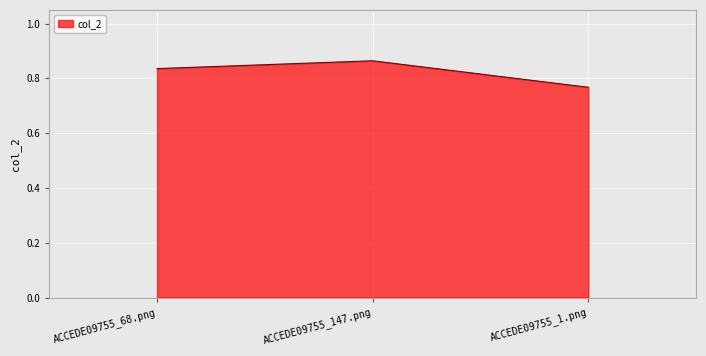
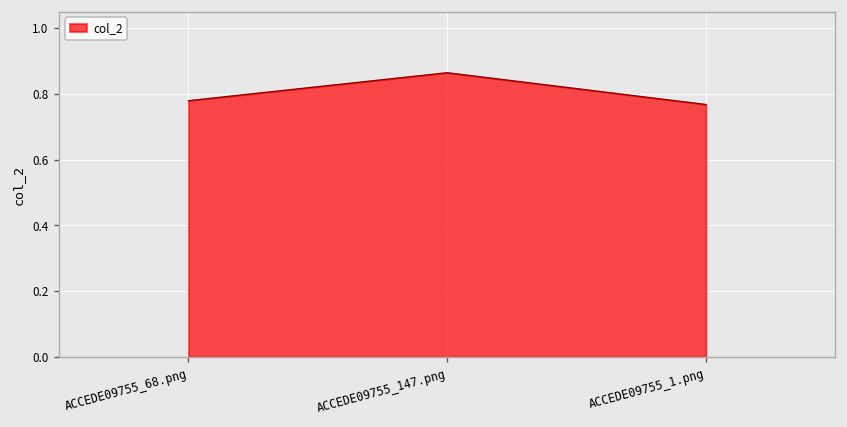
ACCEDE09755_68.png: 0.84 -> 0.78
